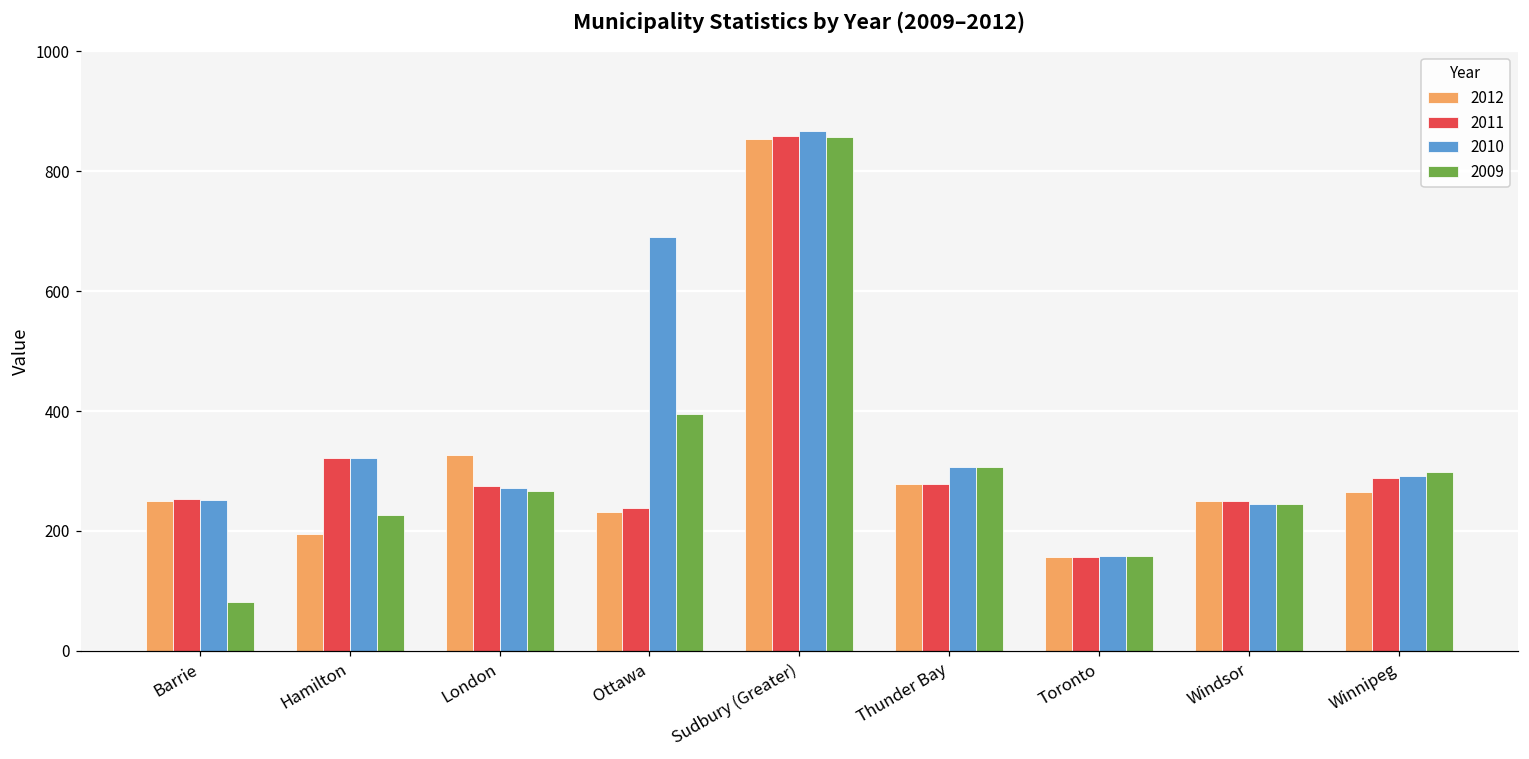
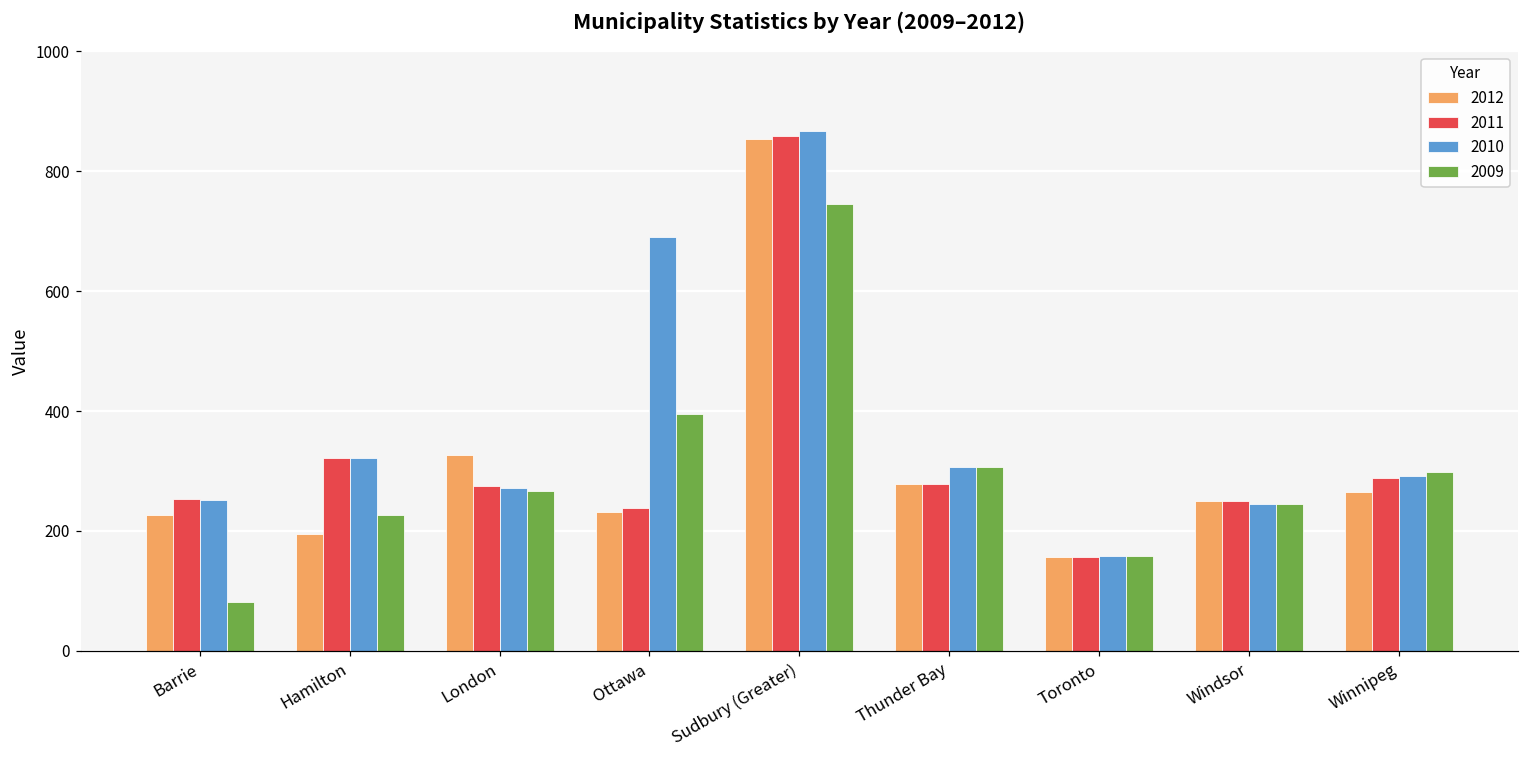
2012, Barrie: 250 -> 230
2009, Sudbury (Greater): 860 -> 750
